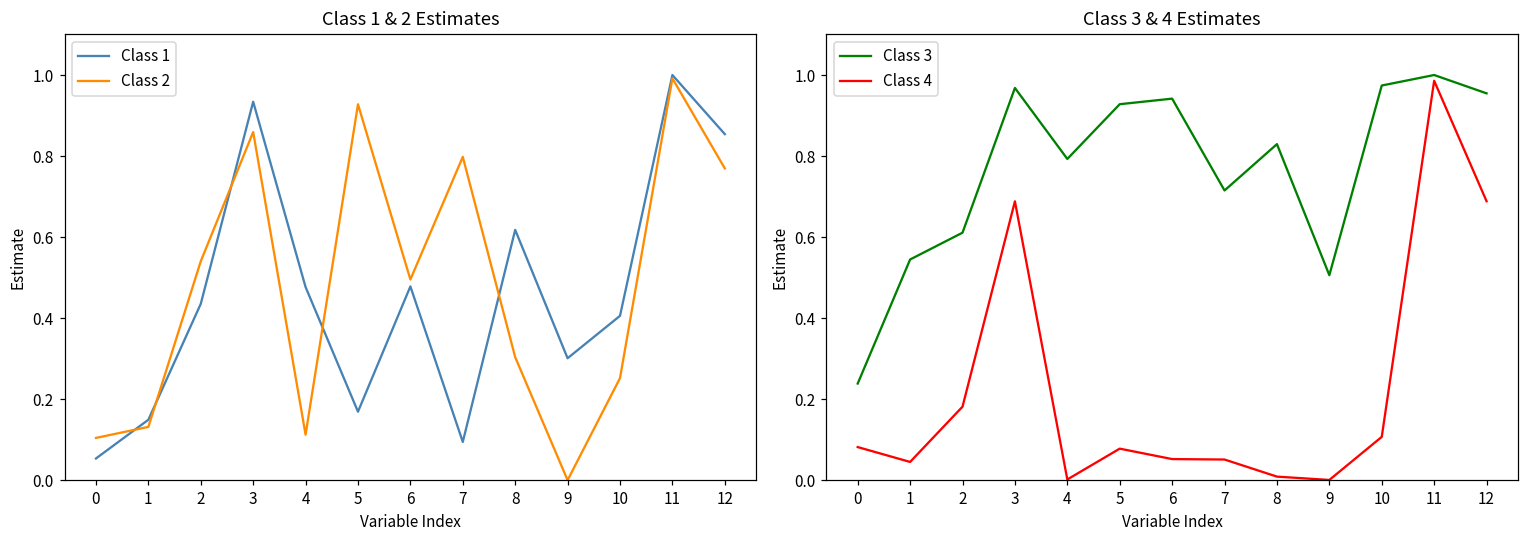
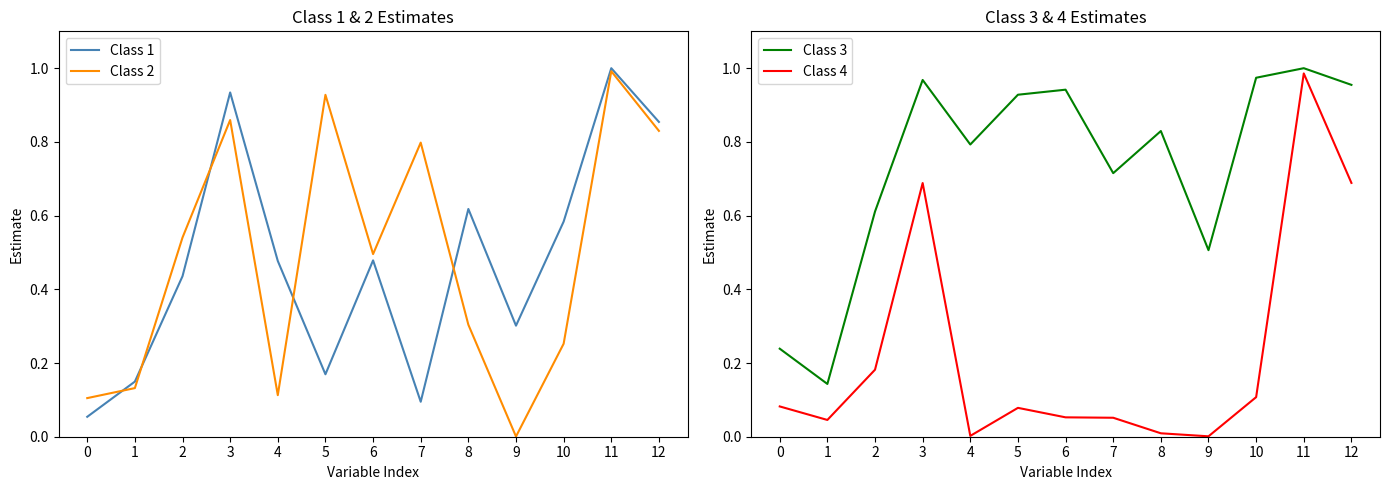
Class 1 & 2 Estimates, Class 1, 10: 0.41 -> 0.58
Class 1 & 2 Estimates, Class 2, 12: 0.77 -> 0.83
Class 3 & 4 Estimates, Class 3, 1: 0.54 -> 0.14
